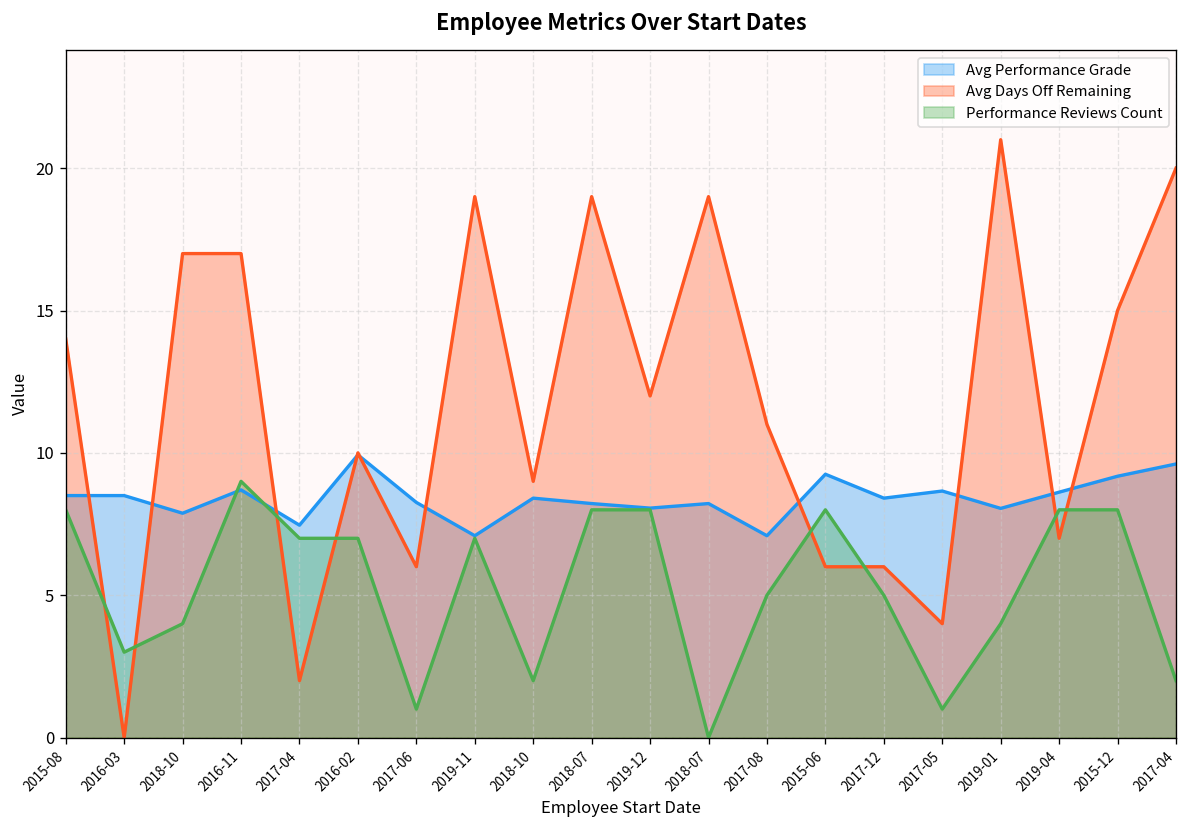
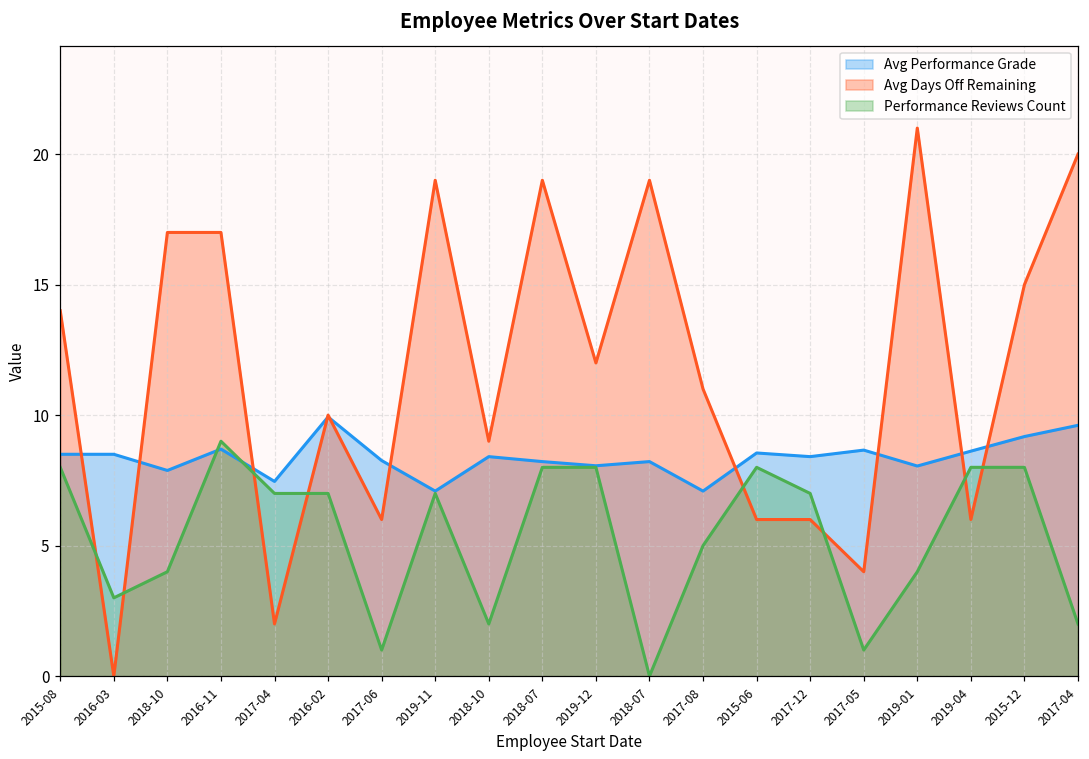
Avg Performance Grade, 2015-06: 9.3 -> 8.6
Performance Reviews Count, 2017-12: 5 -> 7
Avg Days Off Remaining, 2019-04: 7 -> 6
